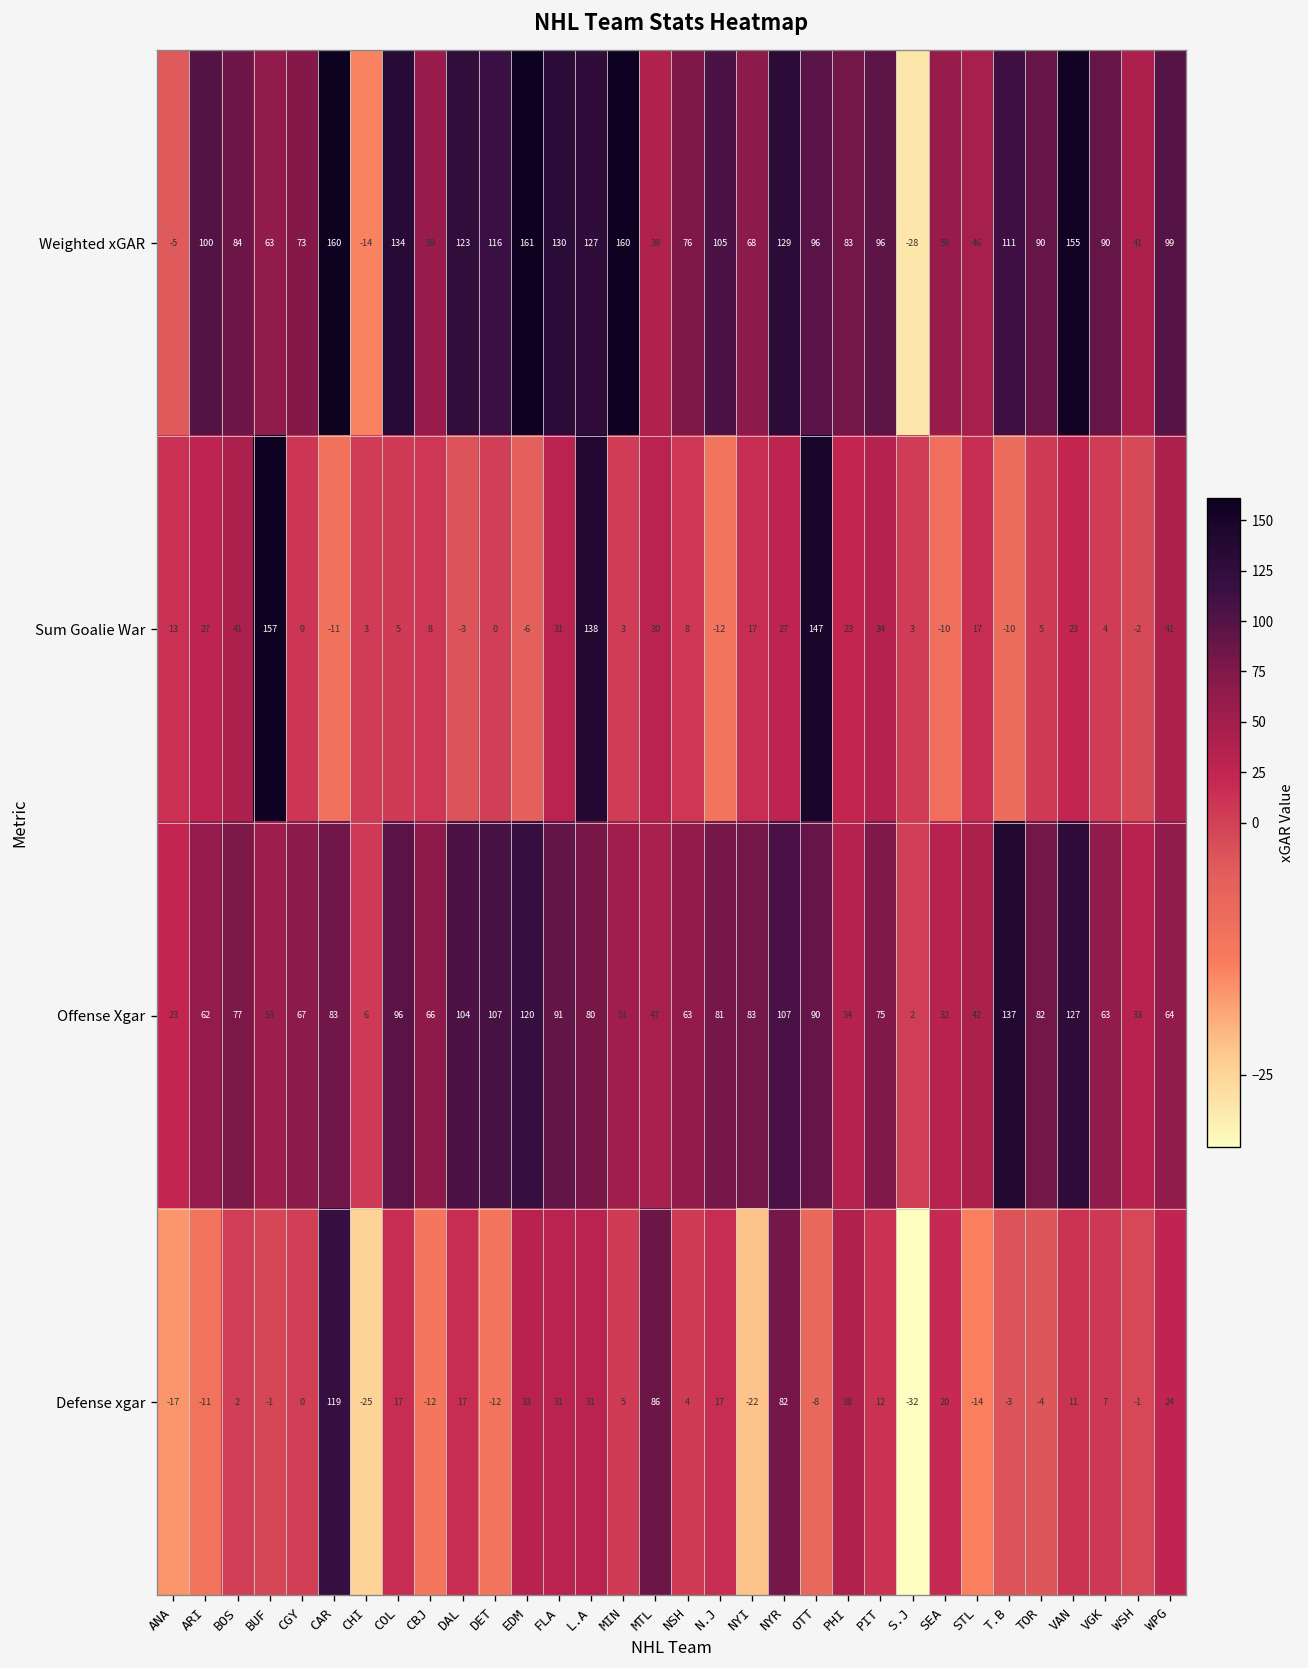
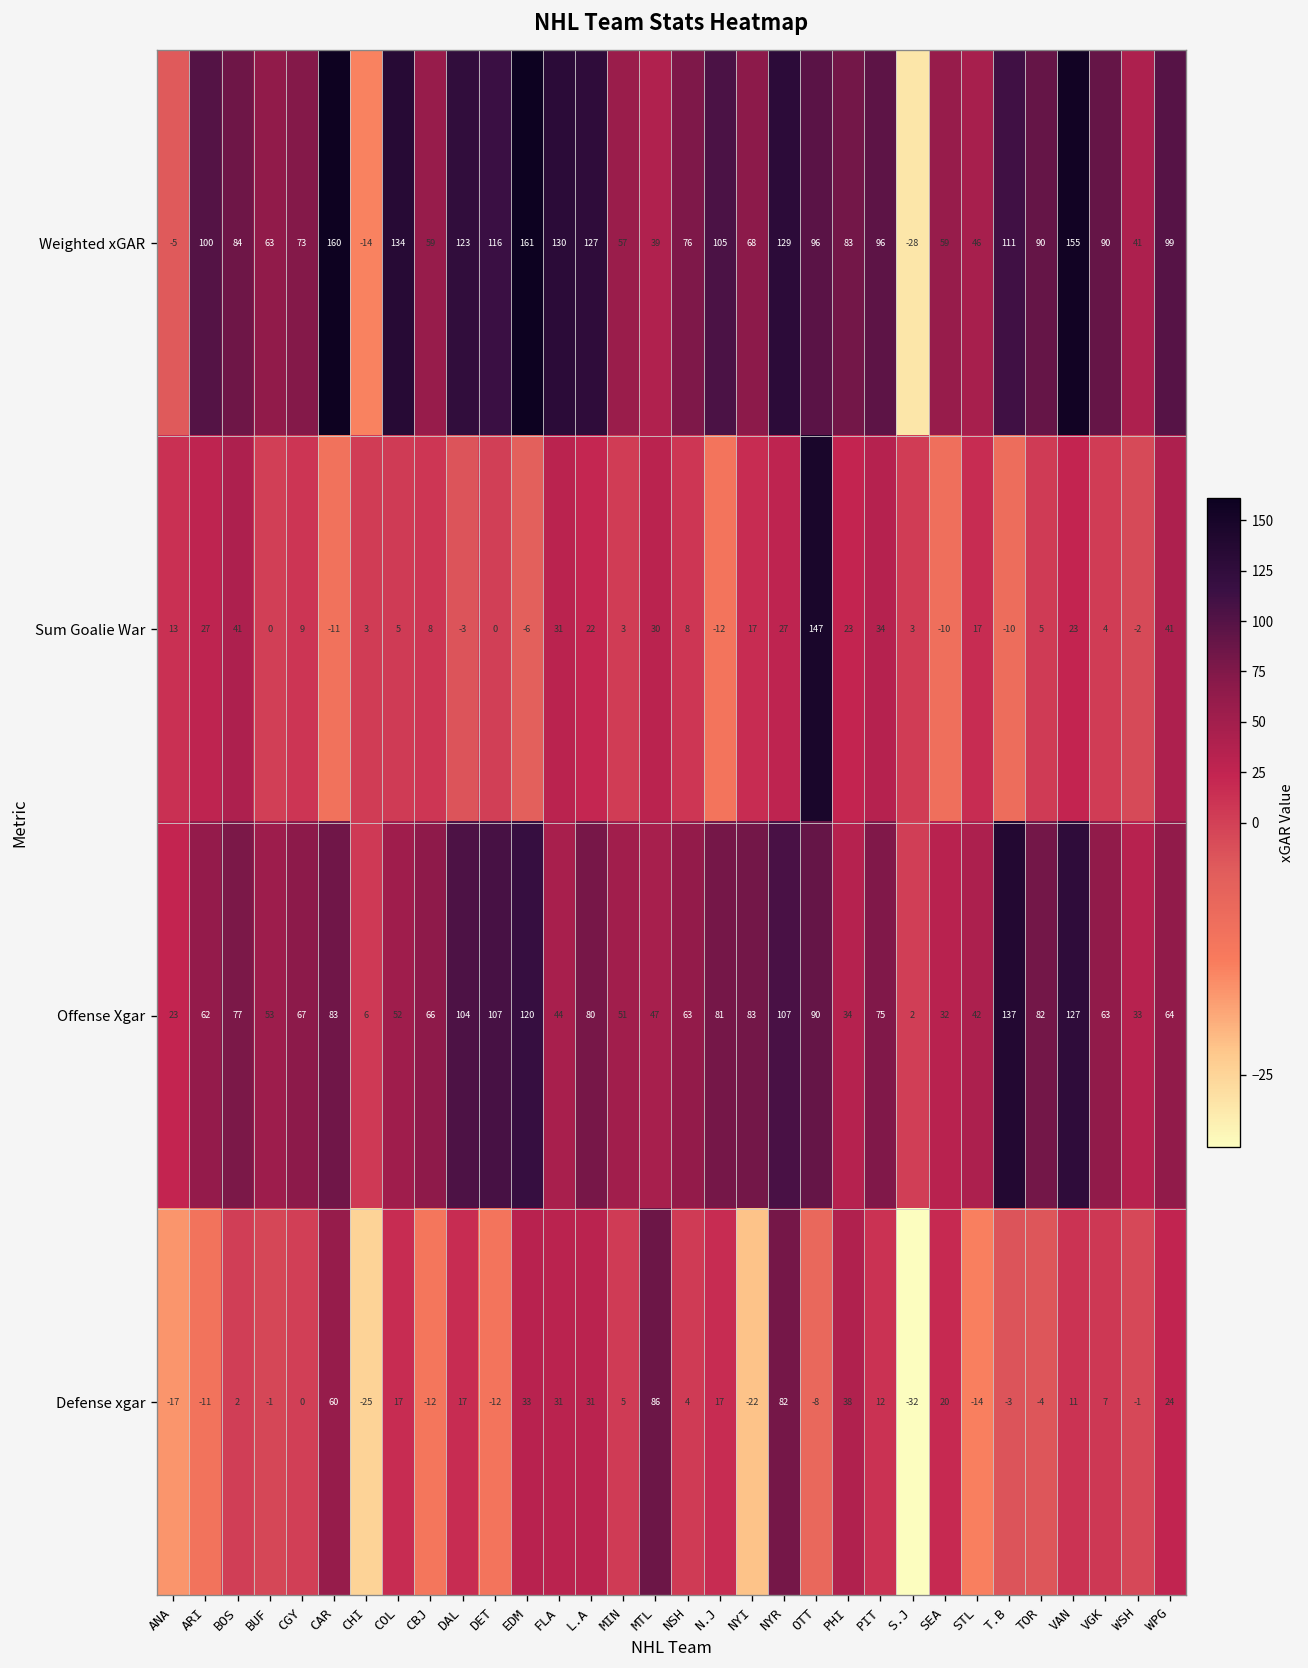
Weighted xGAR, MIN: 160 -> 57
Sum Goalie War, BUF: 157 -> 0
Sum Goalie War, L.A: 138 -> 22
Offense Xgar, COL: 96 -> 52
Offense Xgar, FLA: 91 -> 44
Defense xgar, CAR: 119 -> 60
